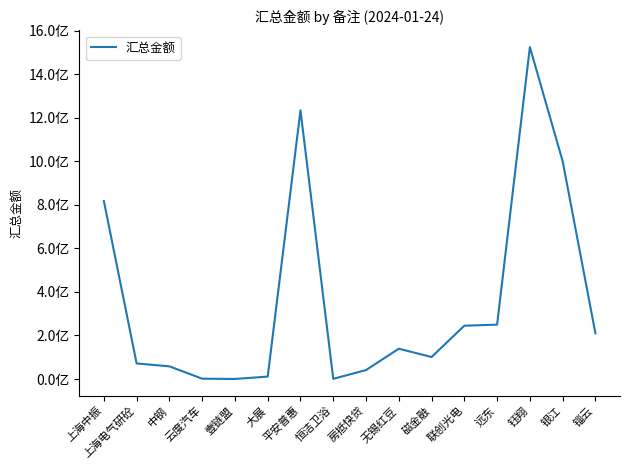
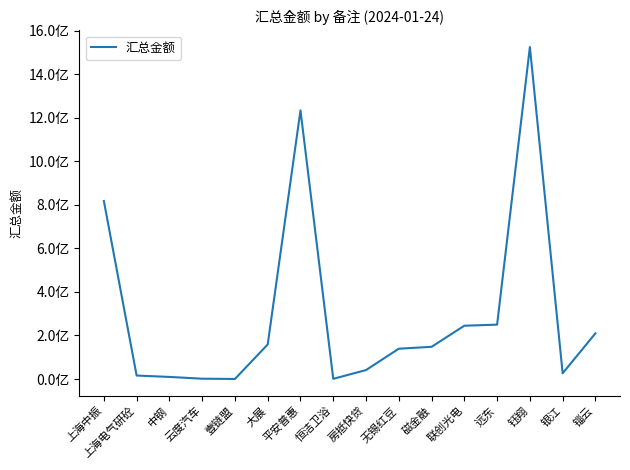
上海电气研砼: 0.7亿 -> 0.2亿
中钢: 0.6亿 -> 0.1亿
大展: 0.1亿 -> 1.6亿
磁金融: 1.0亿 -> 1.5亿
银江: 10.0亿 -> 0.3亿
